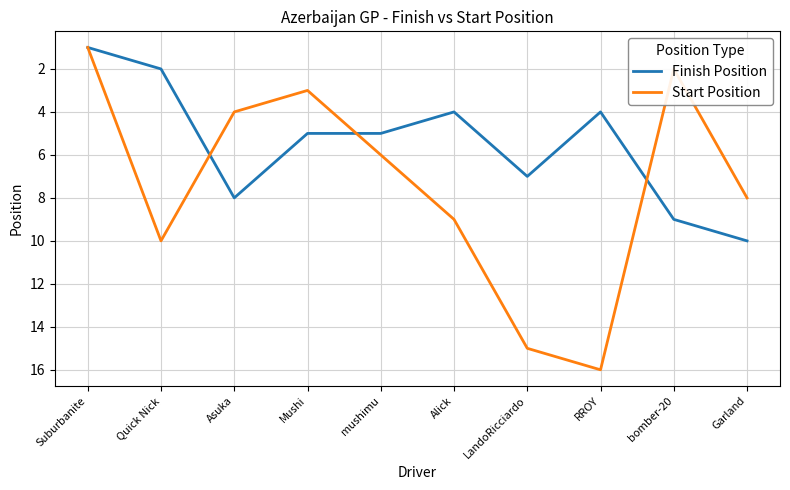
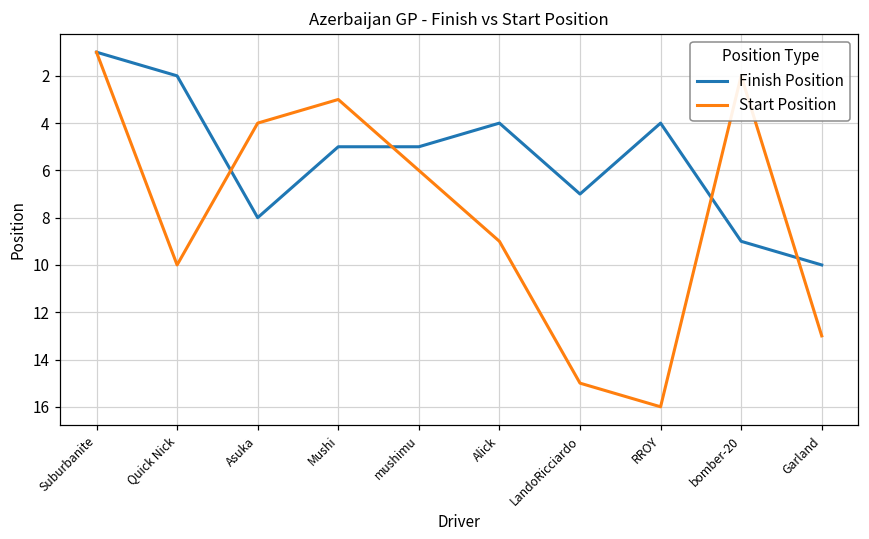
Start Position, Garland: 8 -> 13
